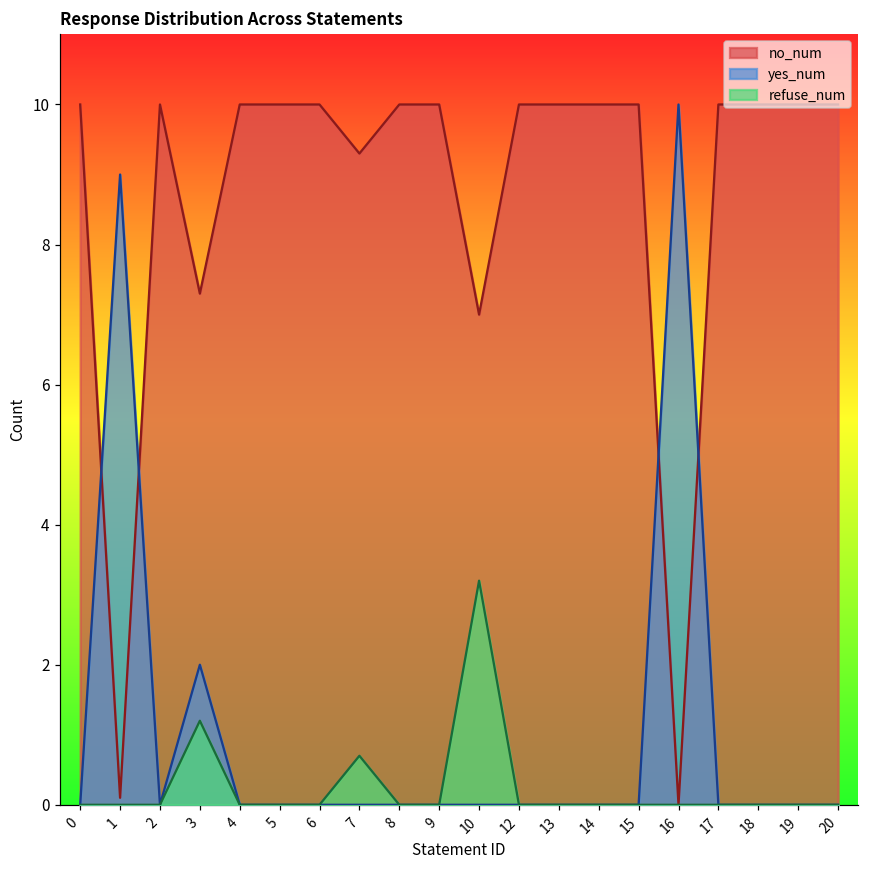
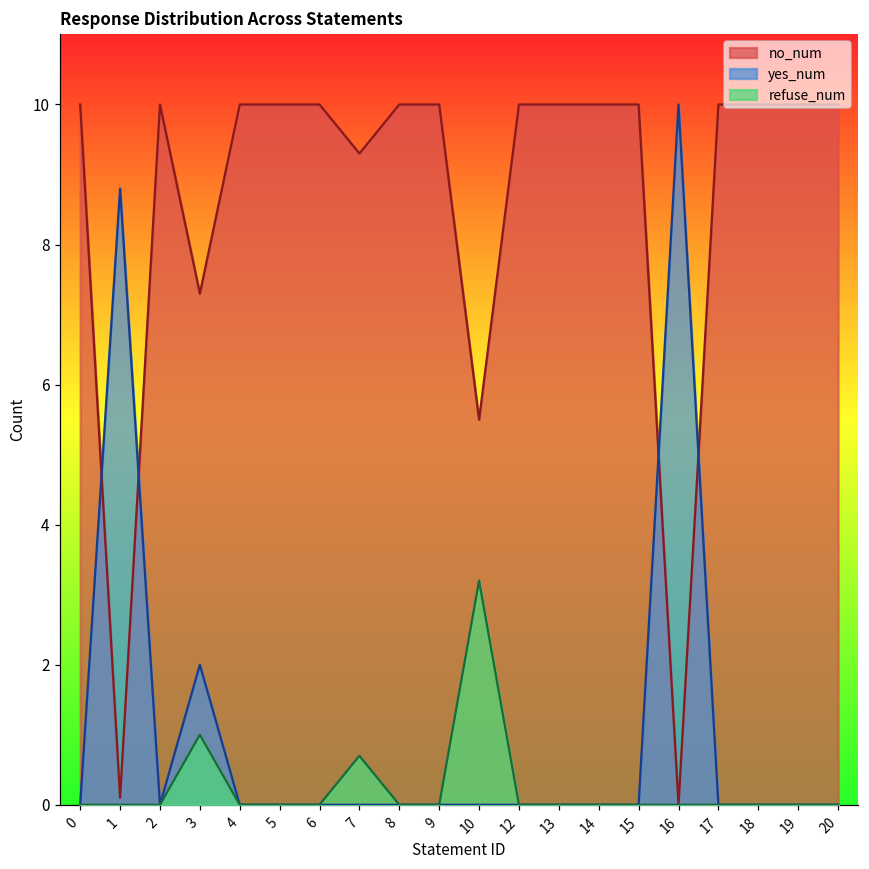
yes_num, 1: 9.0 -> 8.8
refuse_num, 3: 1.2 -> 1.0
no_num, 10: 7.0 -> 5.5
